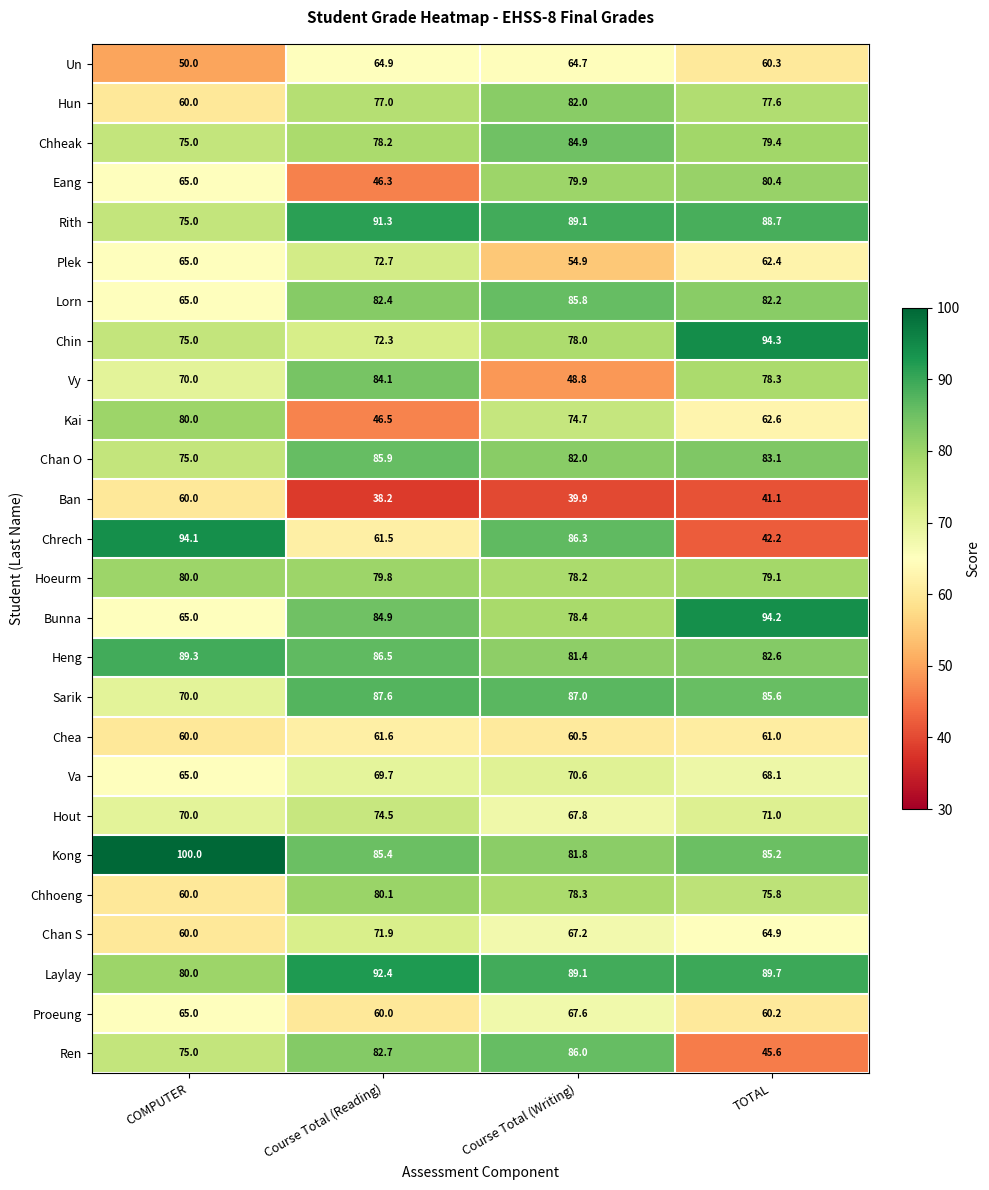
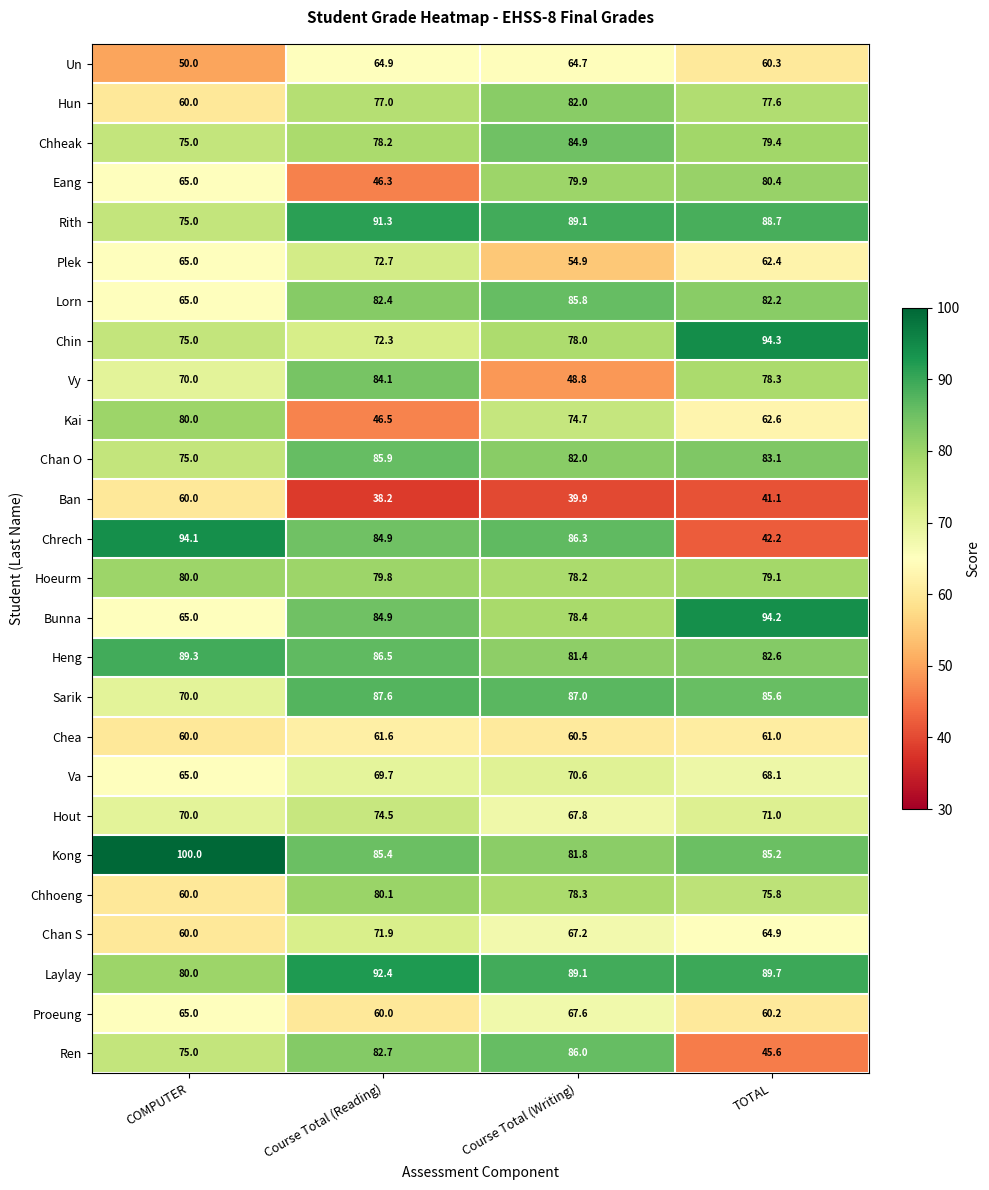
Chrech, Course Total (Reading): 61.5 -> 84.9
